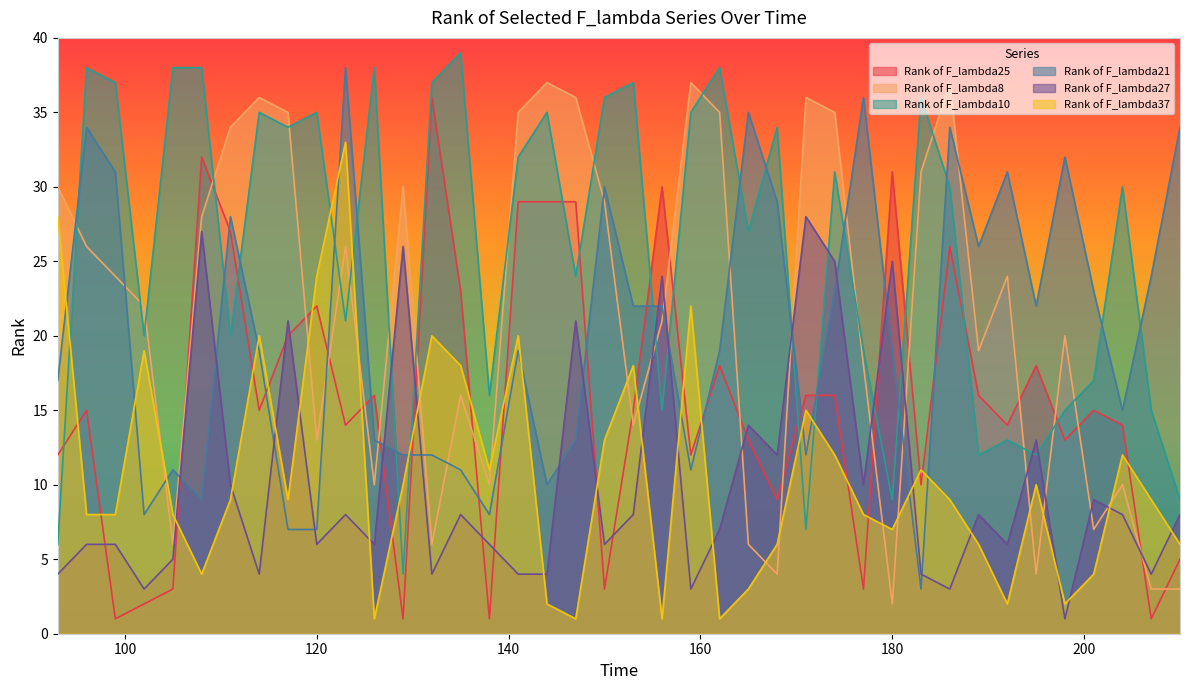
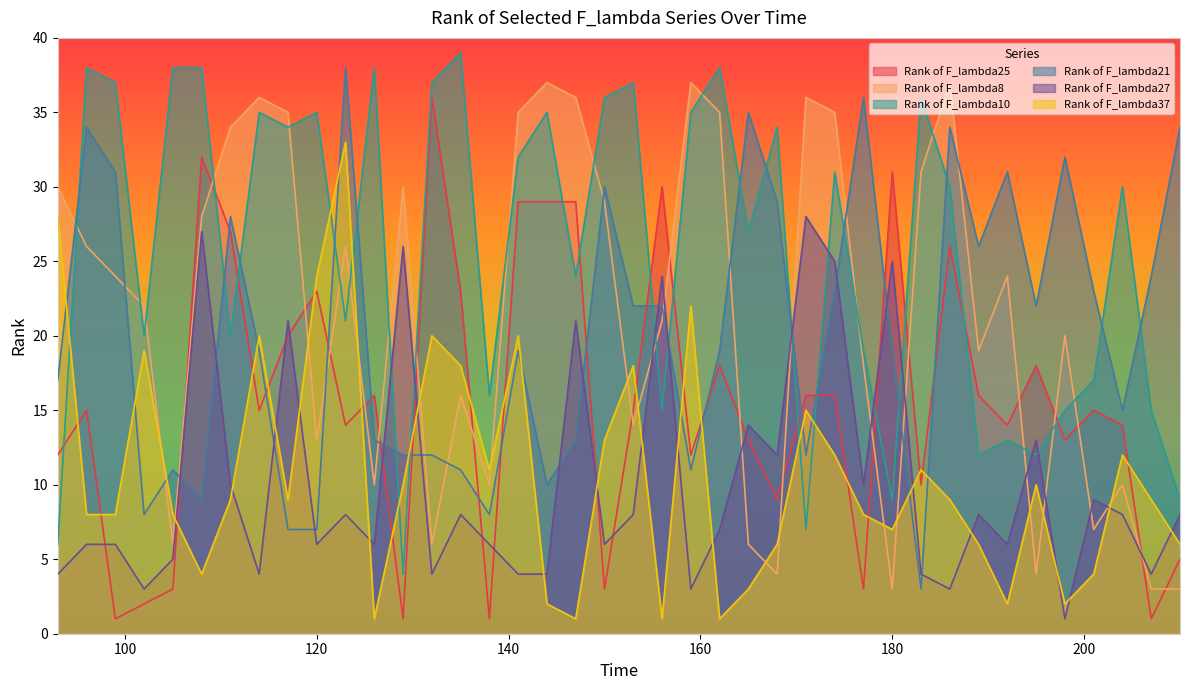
Rank of F_lambda25, 120: 22 -> 23
Rank of F_lambda8, 180: 2 -> 3
